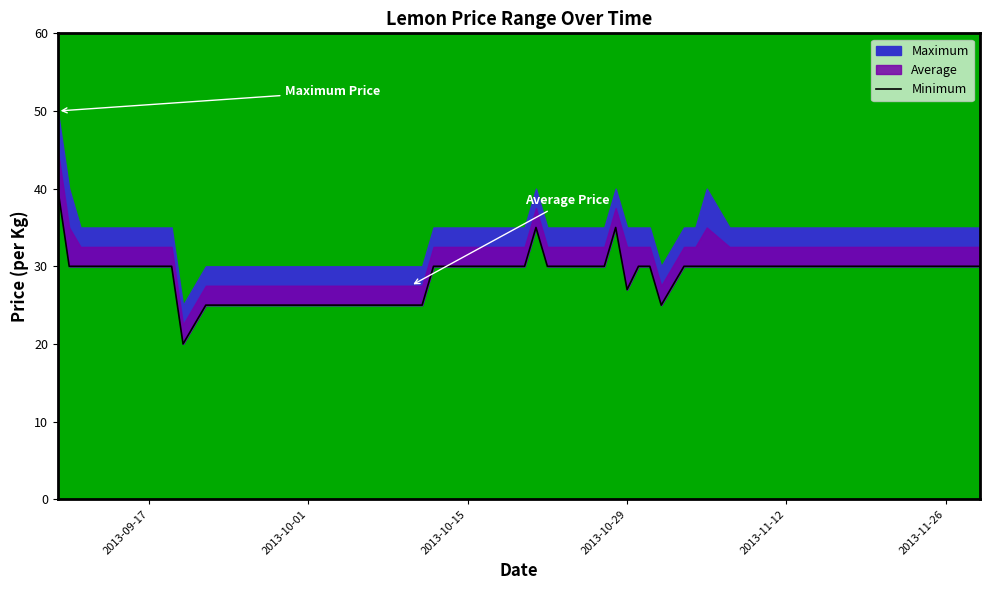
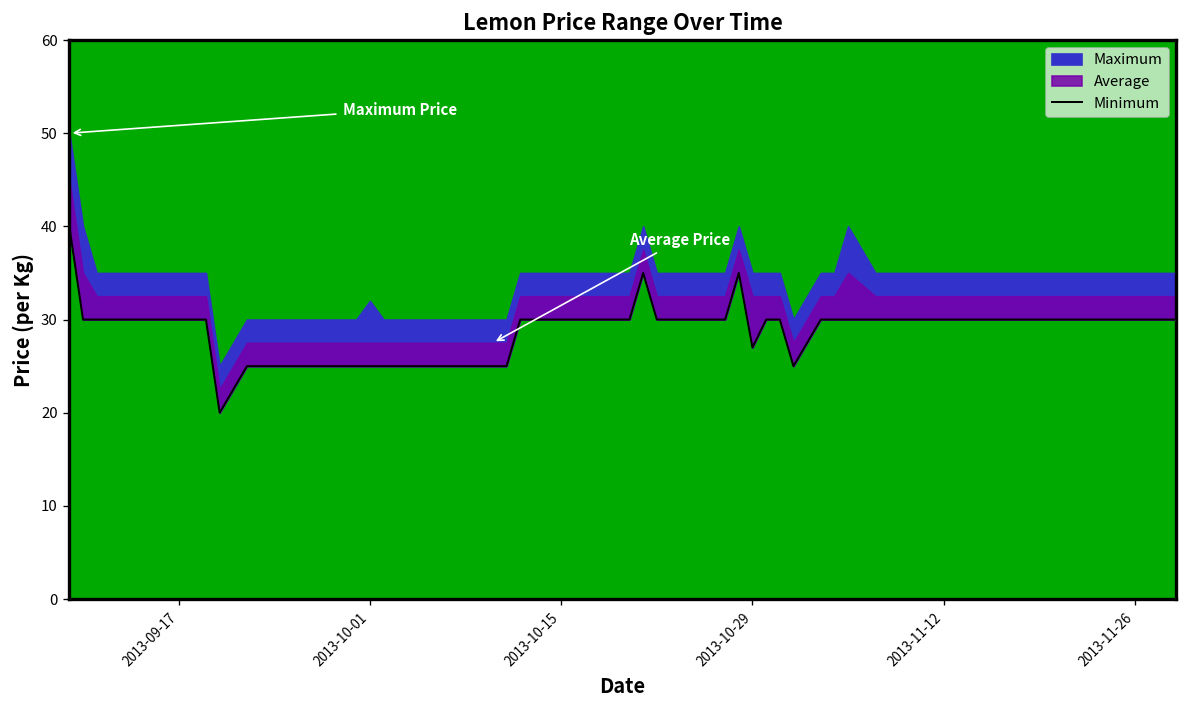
Maximum, 2013-10-01: 30 -> 32
